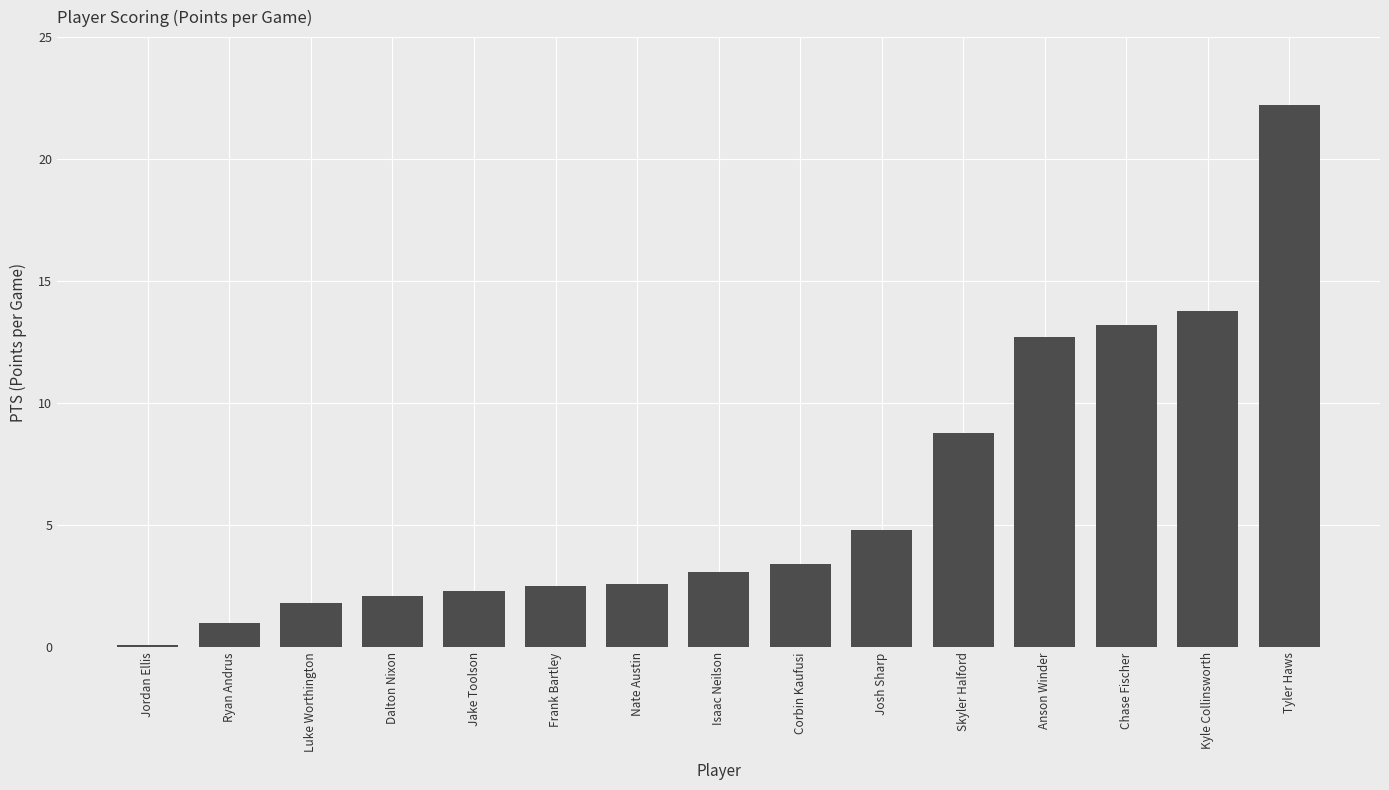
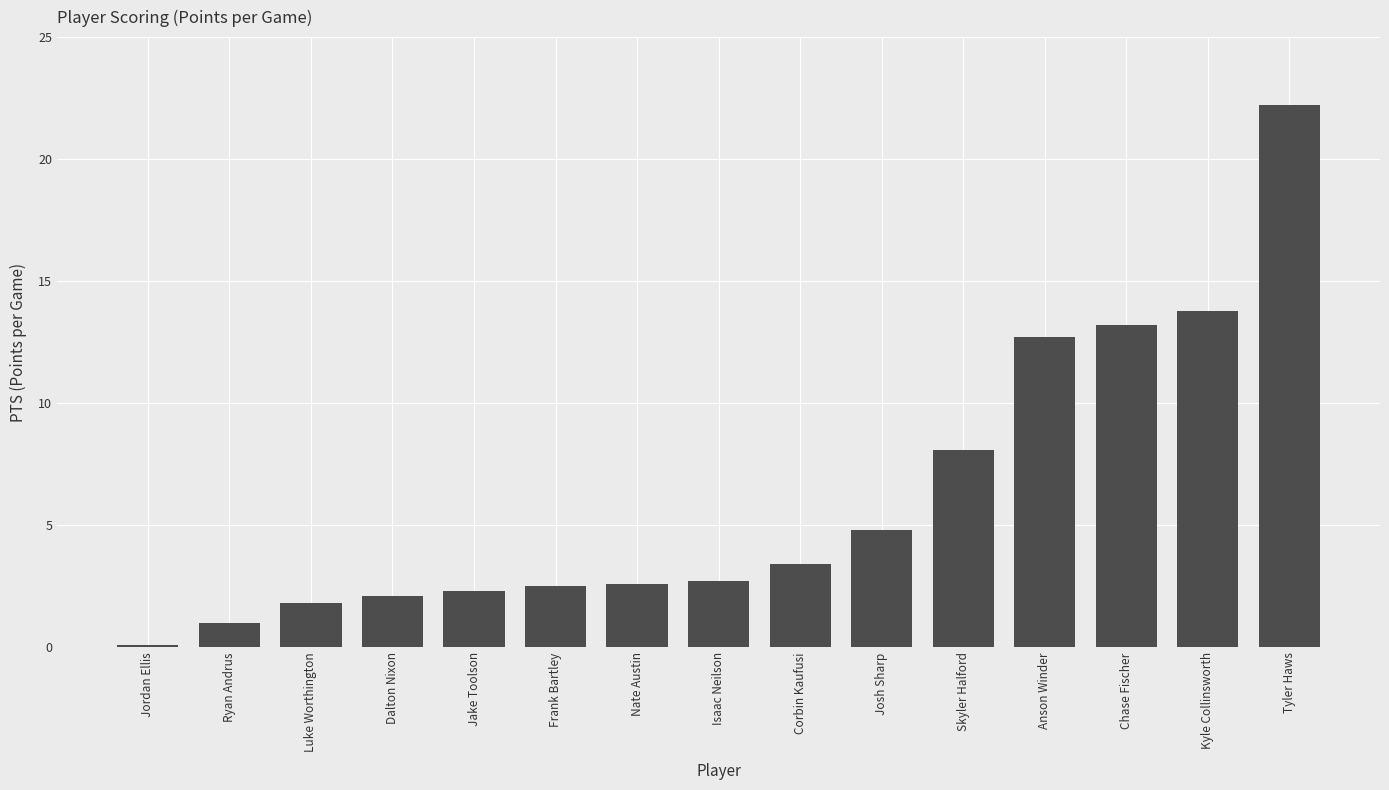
Isaac Neilson: 3.1 -> 2.7
Skyler Halford: 8.8 -> 8.1
